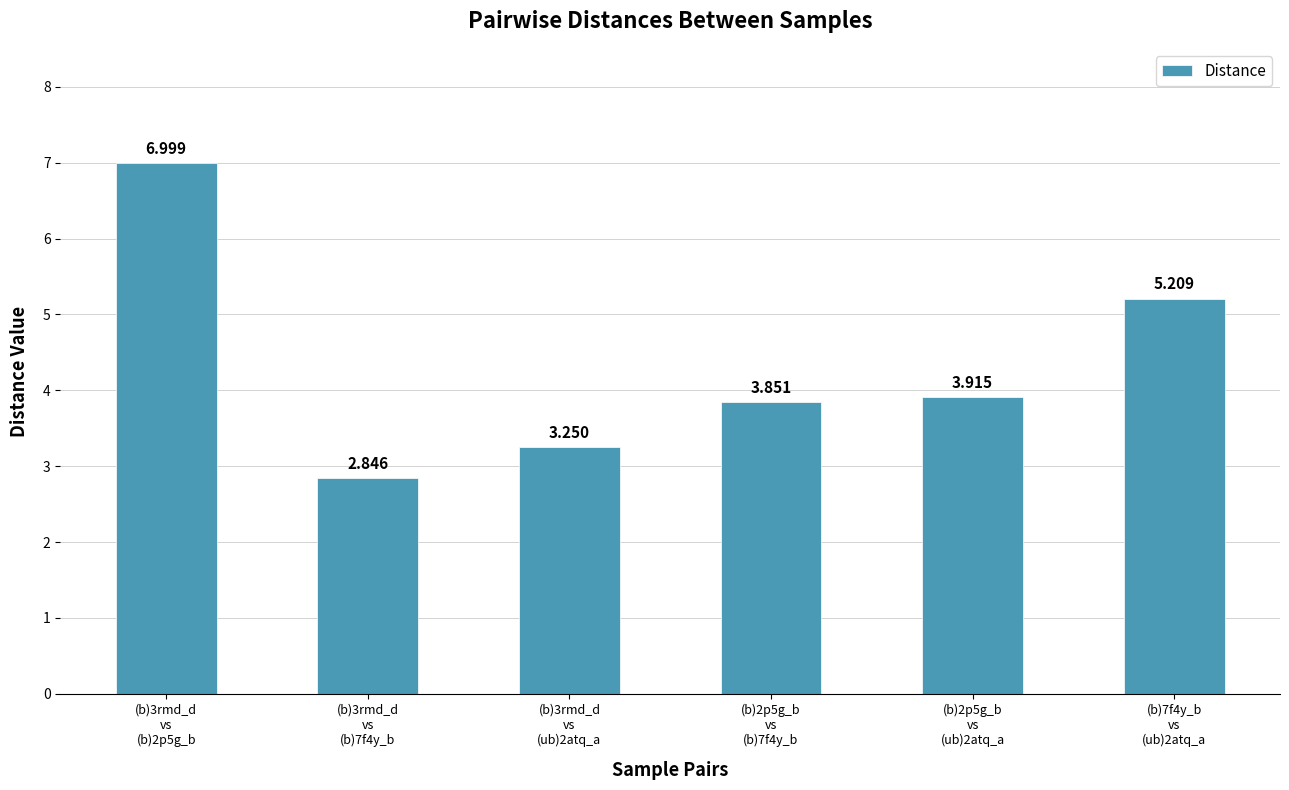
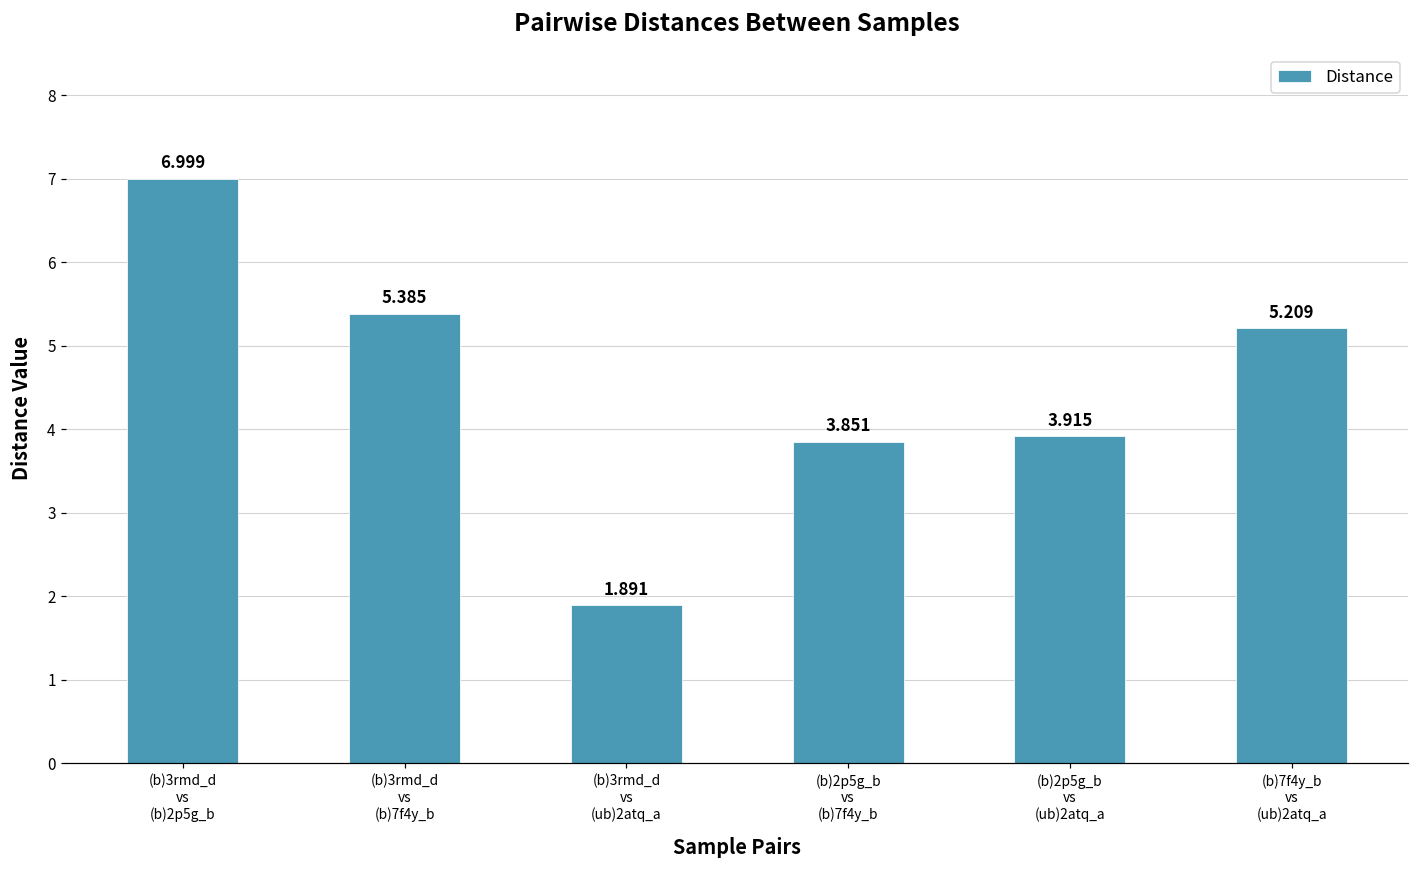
(b)3rmd_d vs (b)7f4y_b: 2.846 -> 5.385
(b)3rmd_d vs (ub)2atq_a: 3.250 -> 1.891
